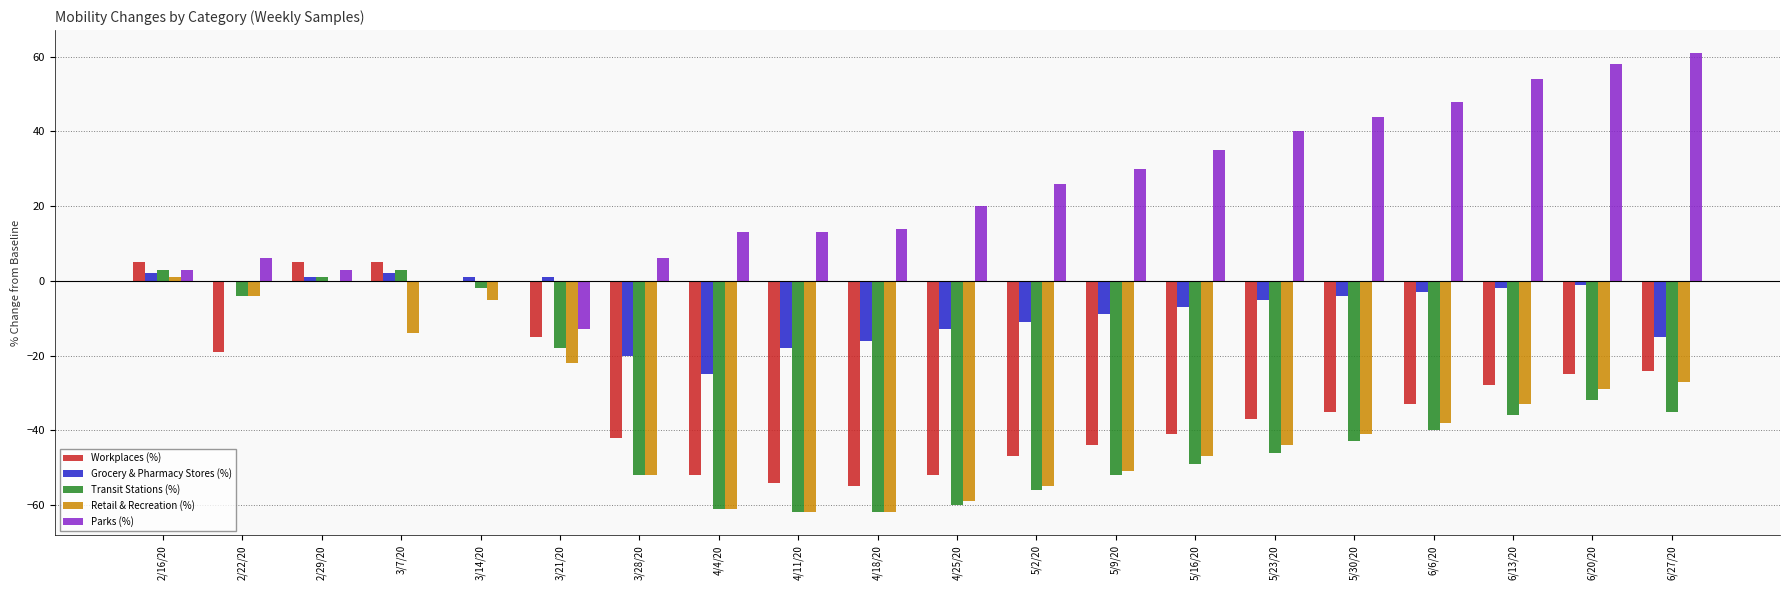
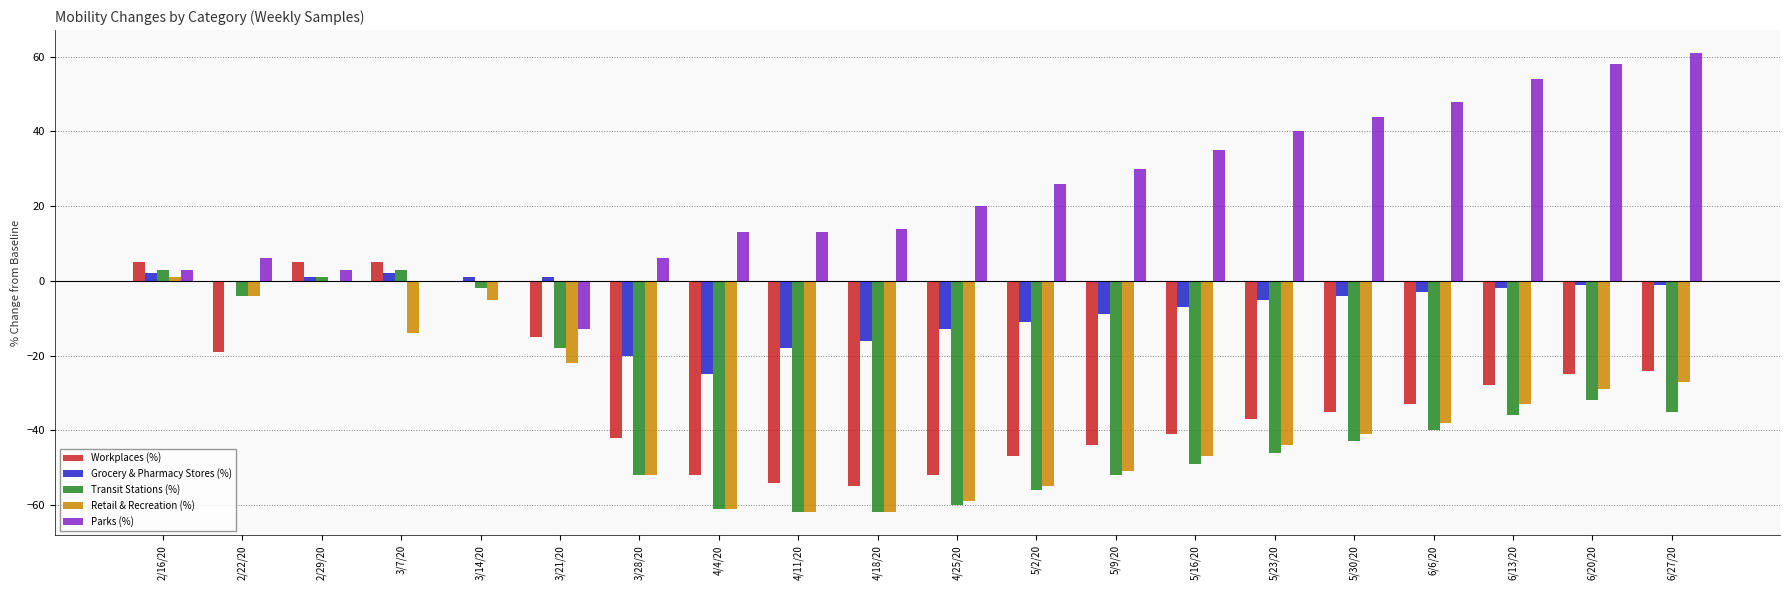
Grocery & Pharmacy Stores (%), 6/27/20: -15 -> -1
